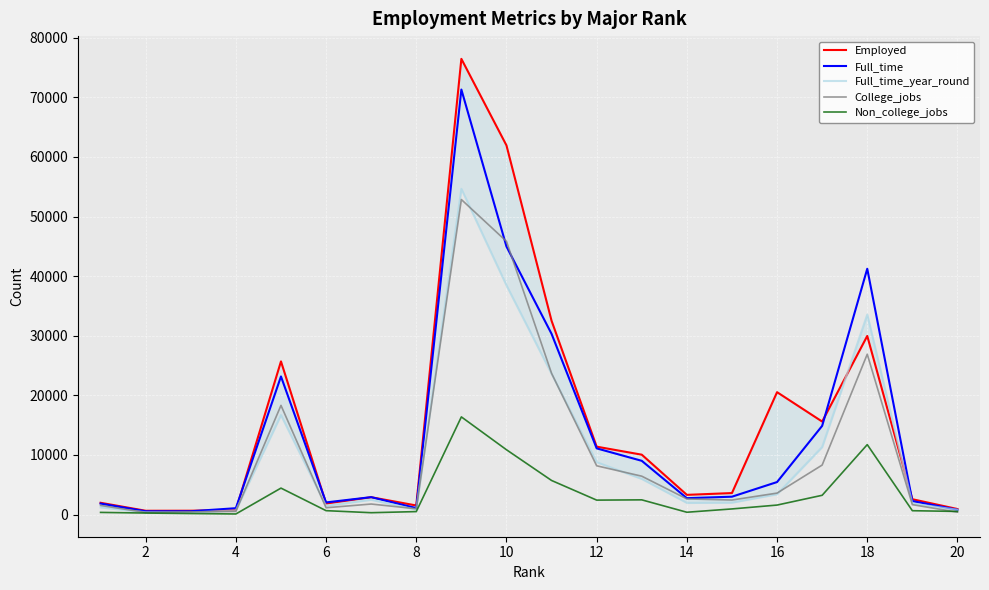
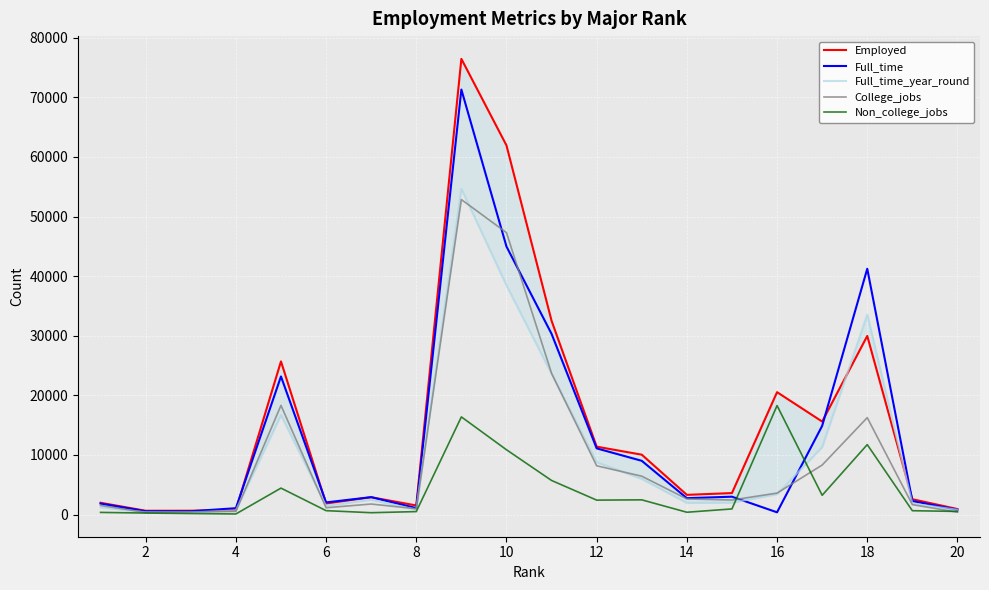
College_jobs, 10: 46000 -> 47000
Full_time, 16: 5000 -> 0
Non_college_jobs, 16: 2000 -> 18000
College_jobs, 18: 27000 -> 16000
